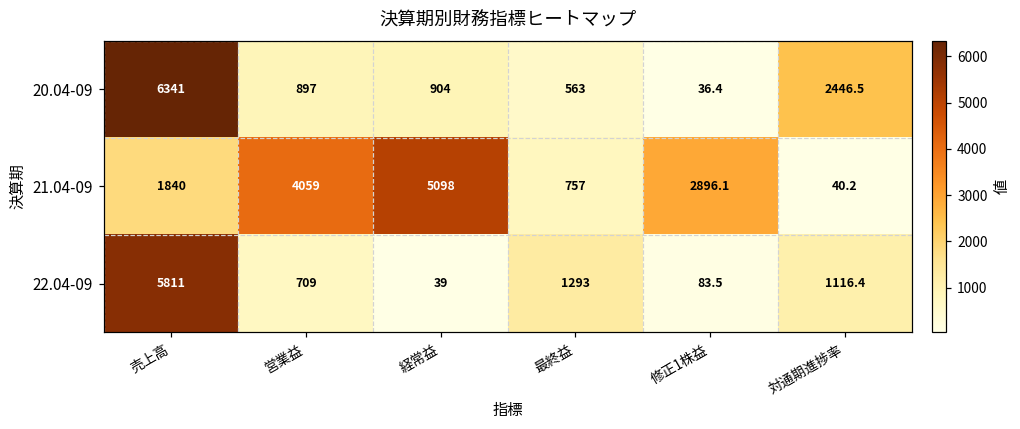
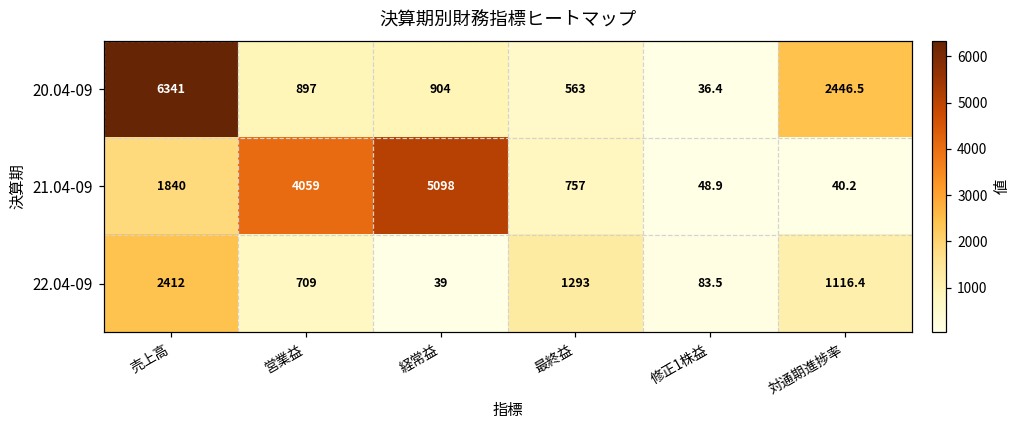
21.04-09, 修正1株益: 2896.1 -> 48.9
22.04-09, 売上高: 5811 -> 2412
